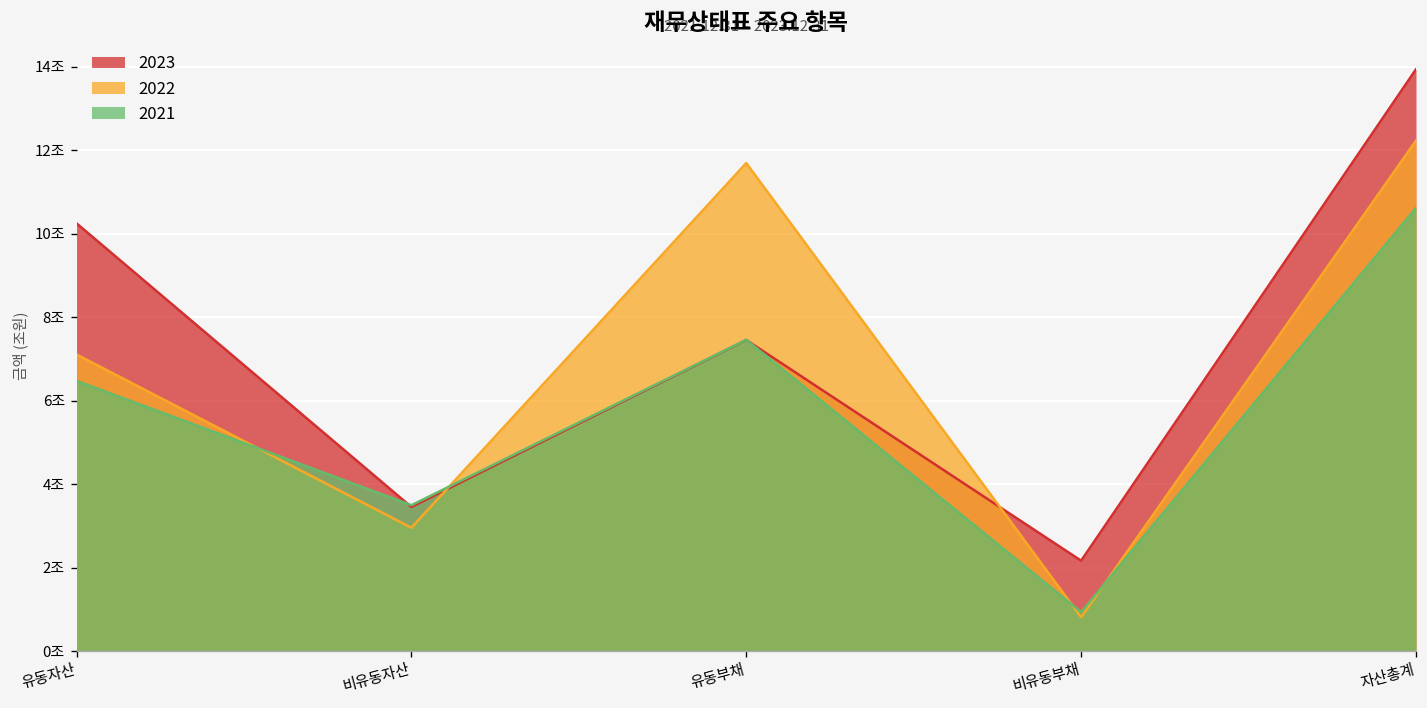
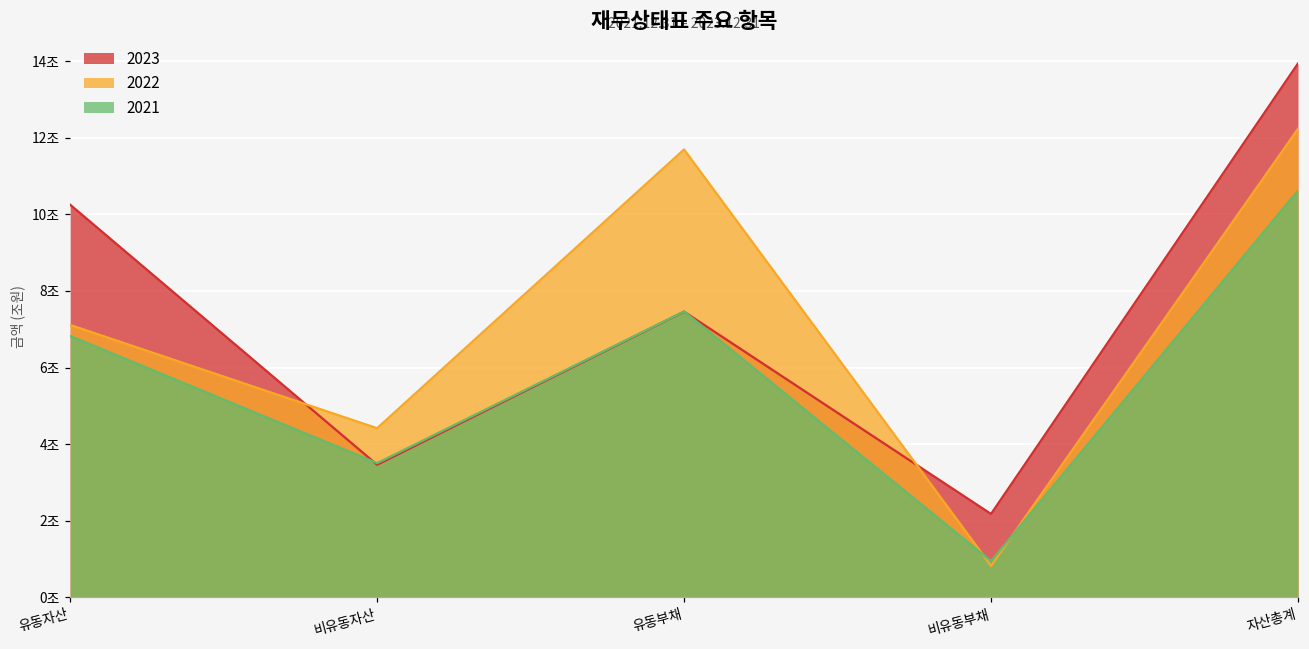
2021, 유동자산: 6.5조 -> 6.8조
2022, 비유동자산: 3.0조 -> 4.4조
